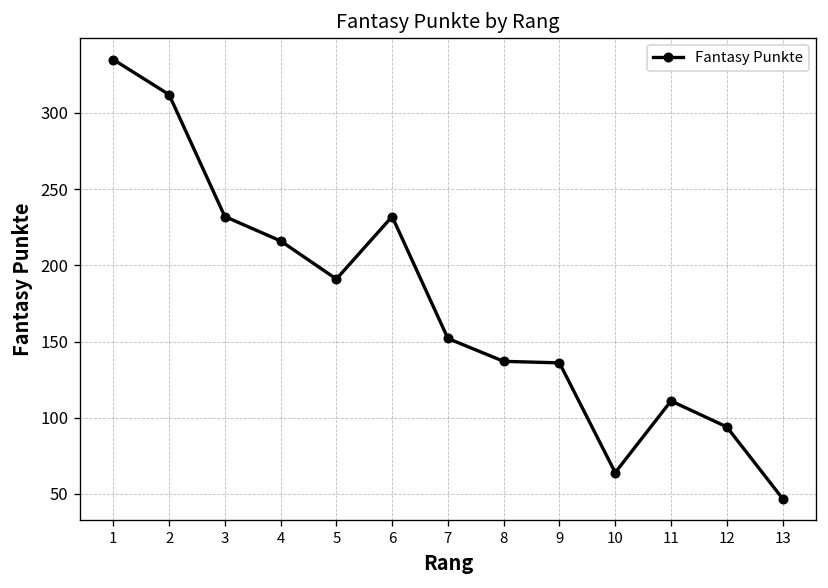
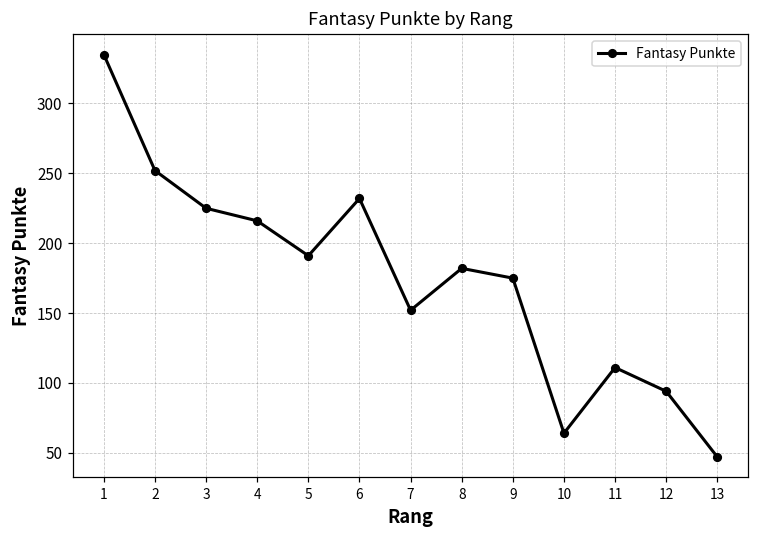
2: 312 -> 252
3: 232 -> 225
8: 137 -> 182
9: 136 -> 175
